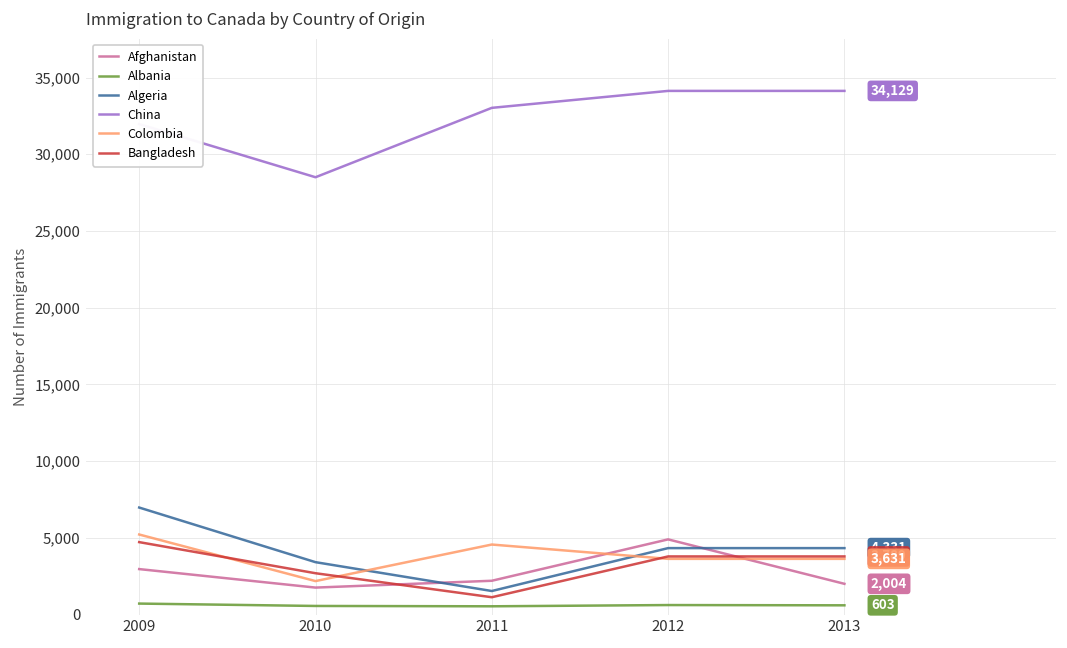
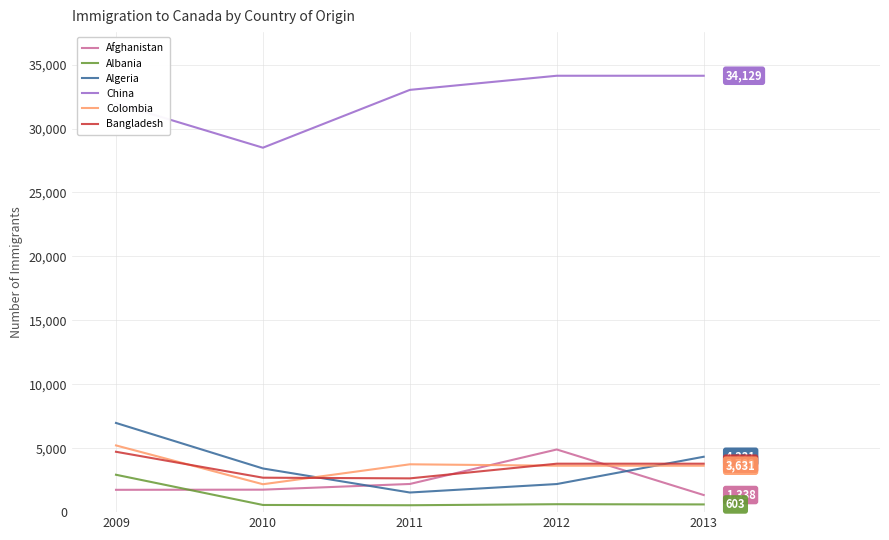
Afghanistan, 2009: 3,000 -> 1,700
Albania, 2009: 700 -> 2,900
Colombia, 2011: 4,600 -> 3,700
Bangladesh, 2011: 1,100 -> 2,600
Algeria, 2012: 4,300 -> 2,200
Afghanistan, 2013: 2,004 -> 1,338
